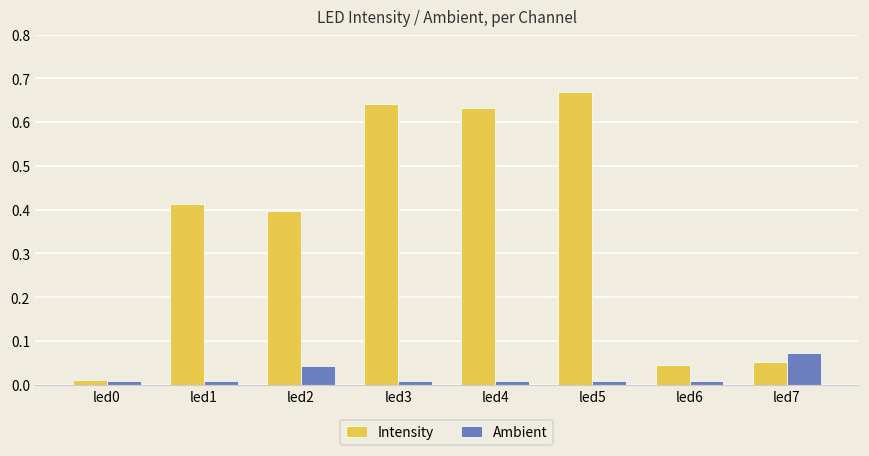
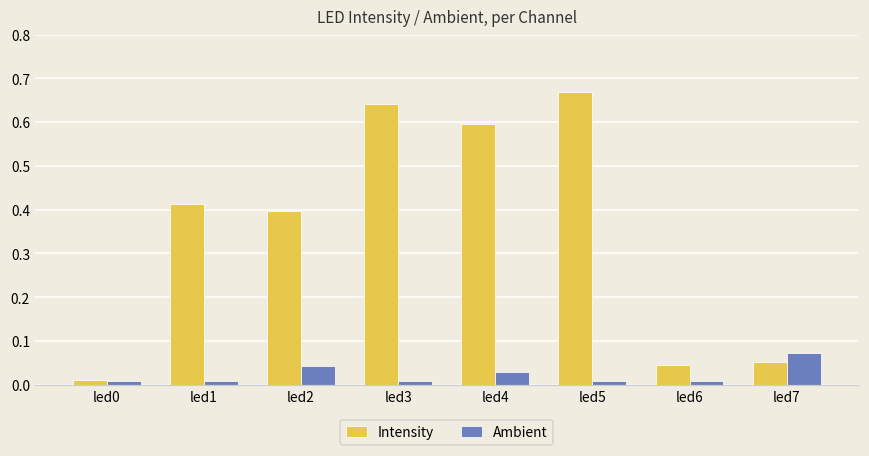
Intensity, led4: 0.63 -> 0.60
Ambient, led4: 0.01 -> 0.03
